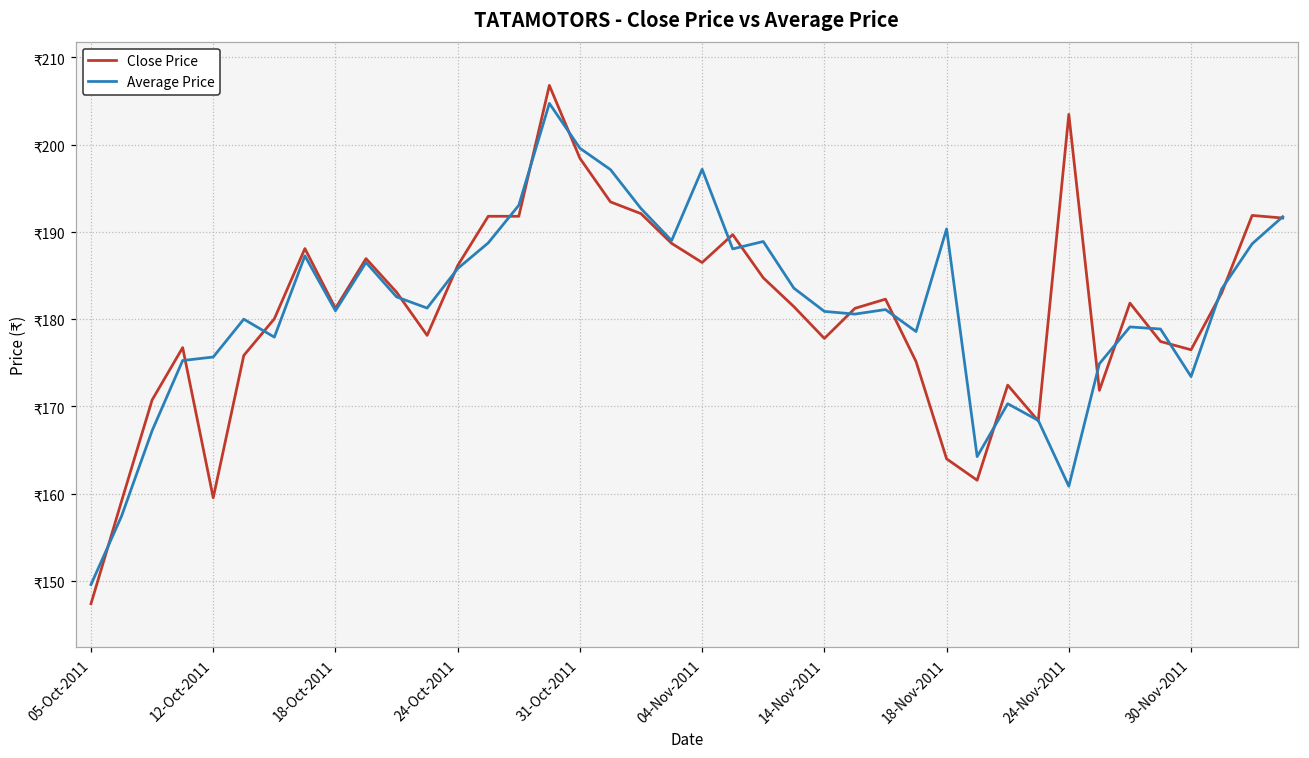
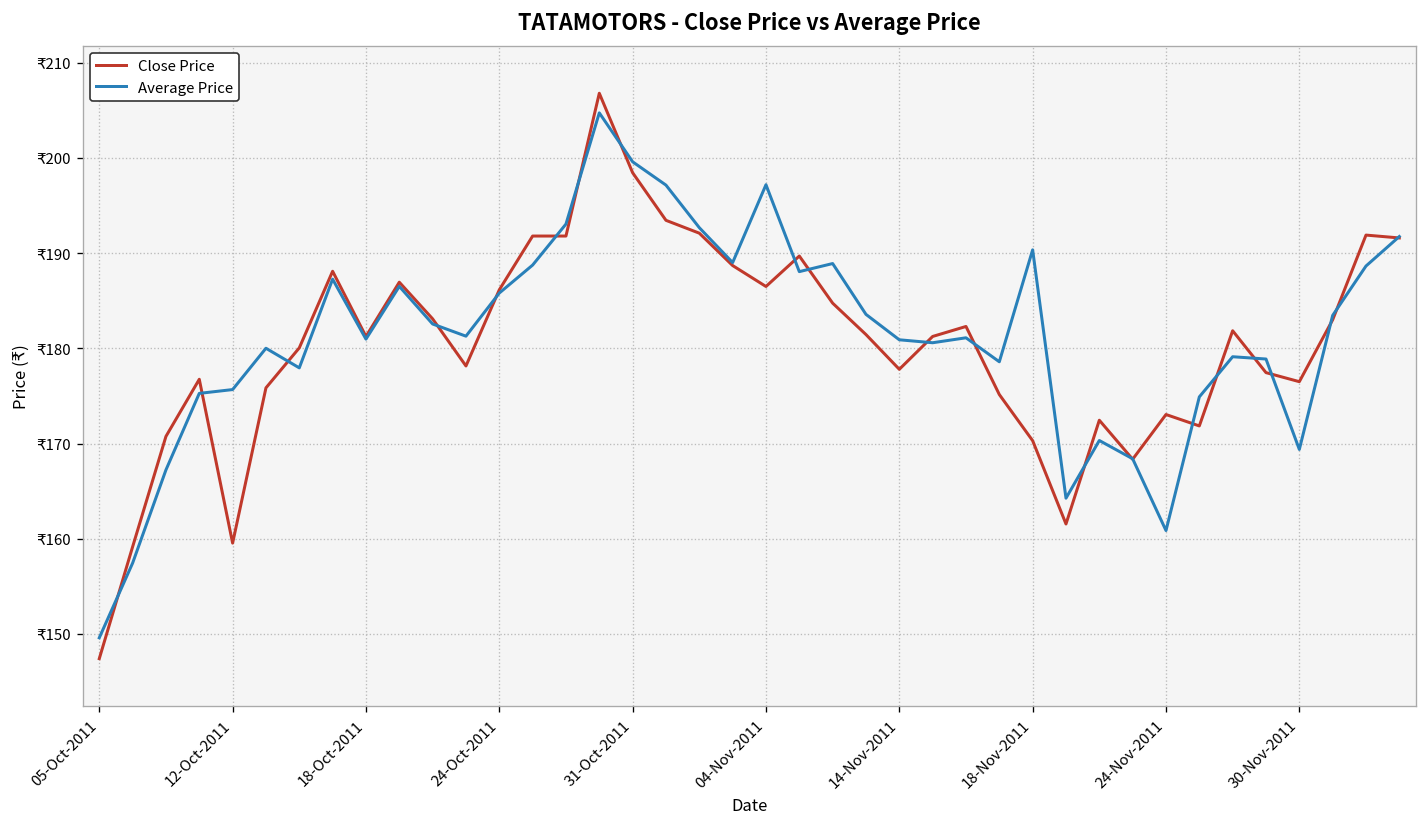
Close Price, 18-Nov-2011: ₹164 -> ₹170
Close Price, 24-Nov-2011: ₹203 -> ₹173
Average Price, 30-Nov-2011: ₹173 -> ₹169
